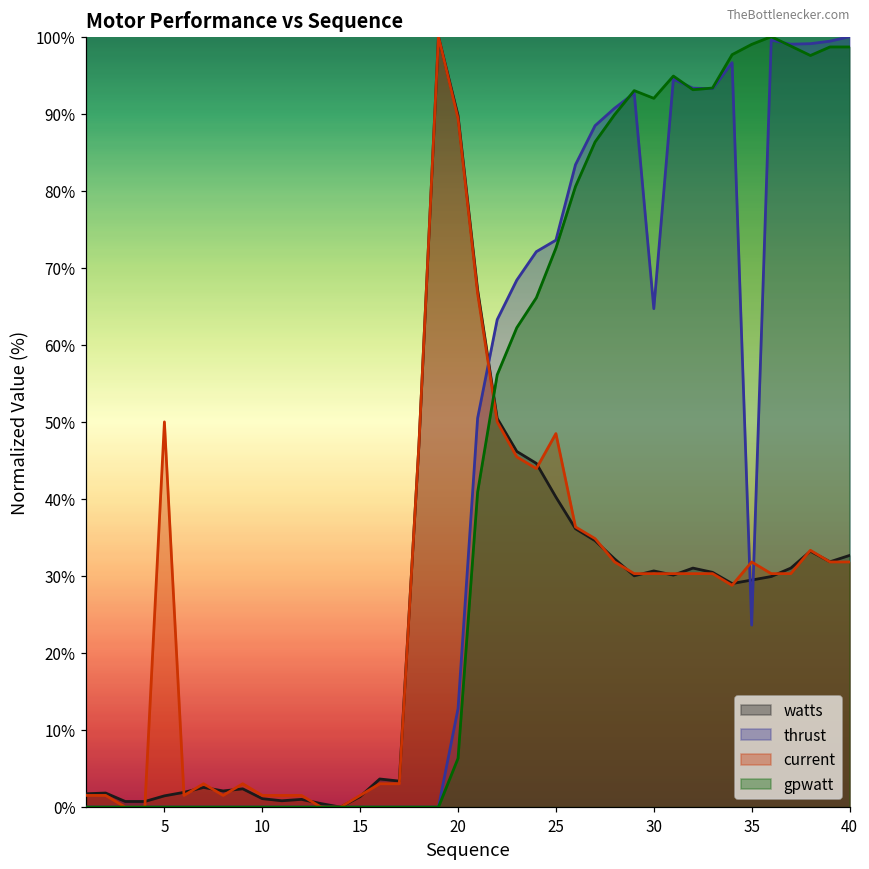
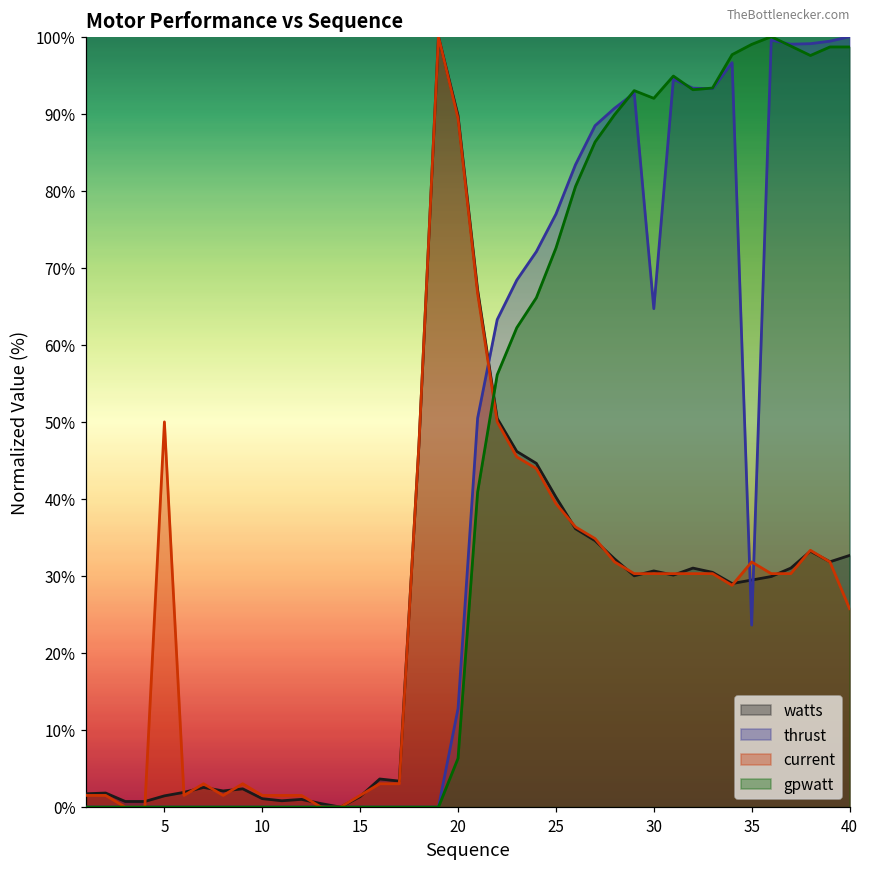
thrust, 25: 74% -> 77%
current, 25: 48% -> 39%
current, 40: 32% -> 26%
